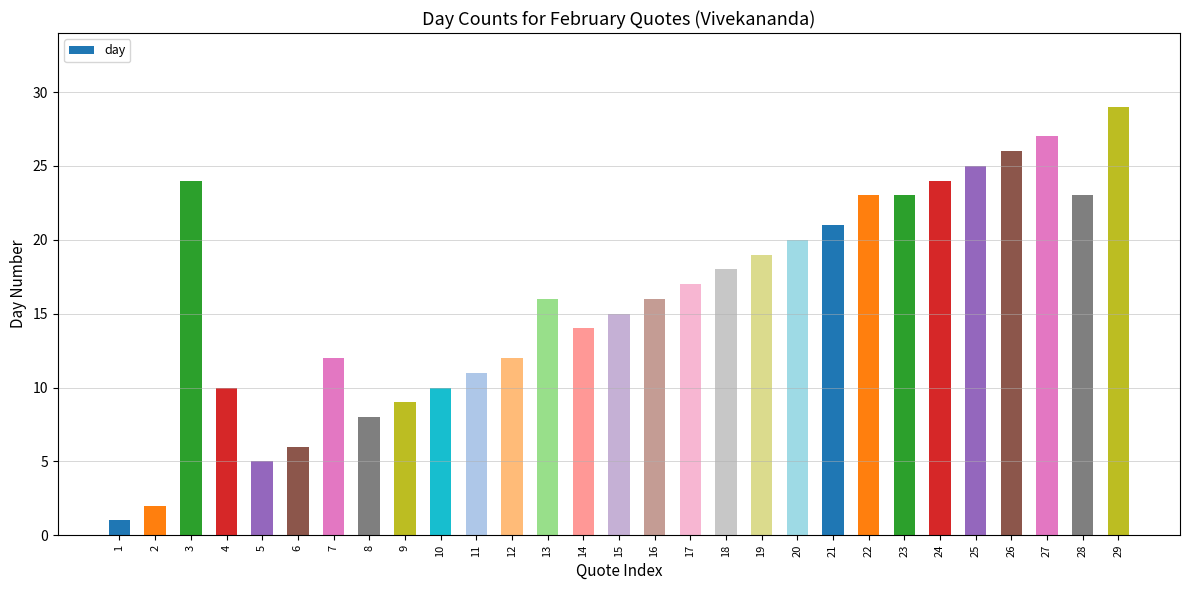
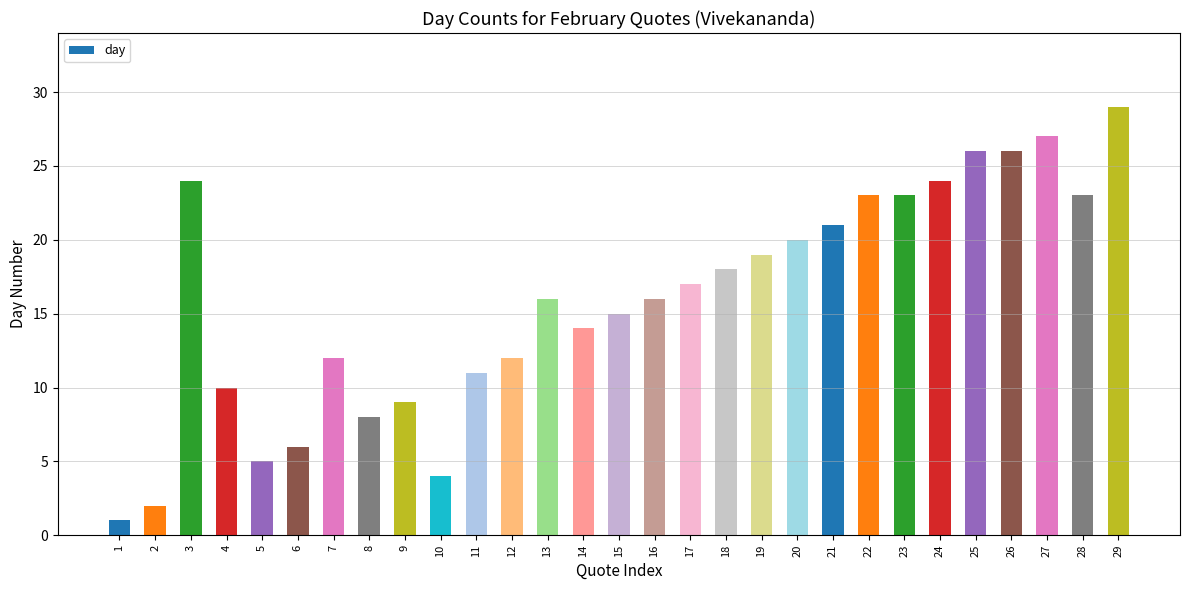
10: 10 -> 4
25: 25 -> 26
